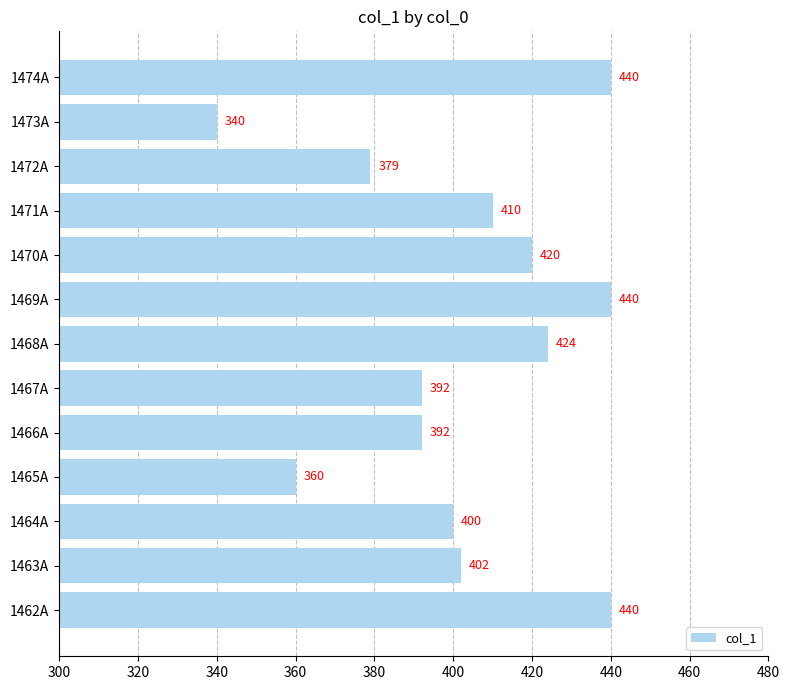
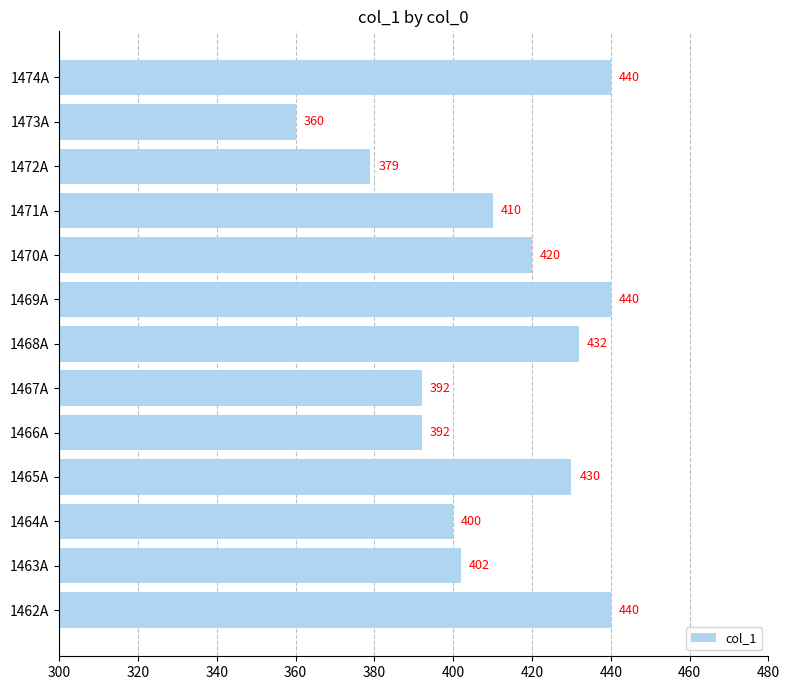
1473A: 340 -> 360
1468A: 424 -> 432
1465A: 360 -> 430
